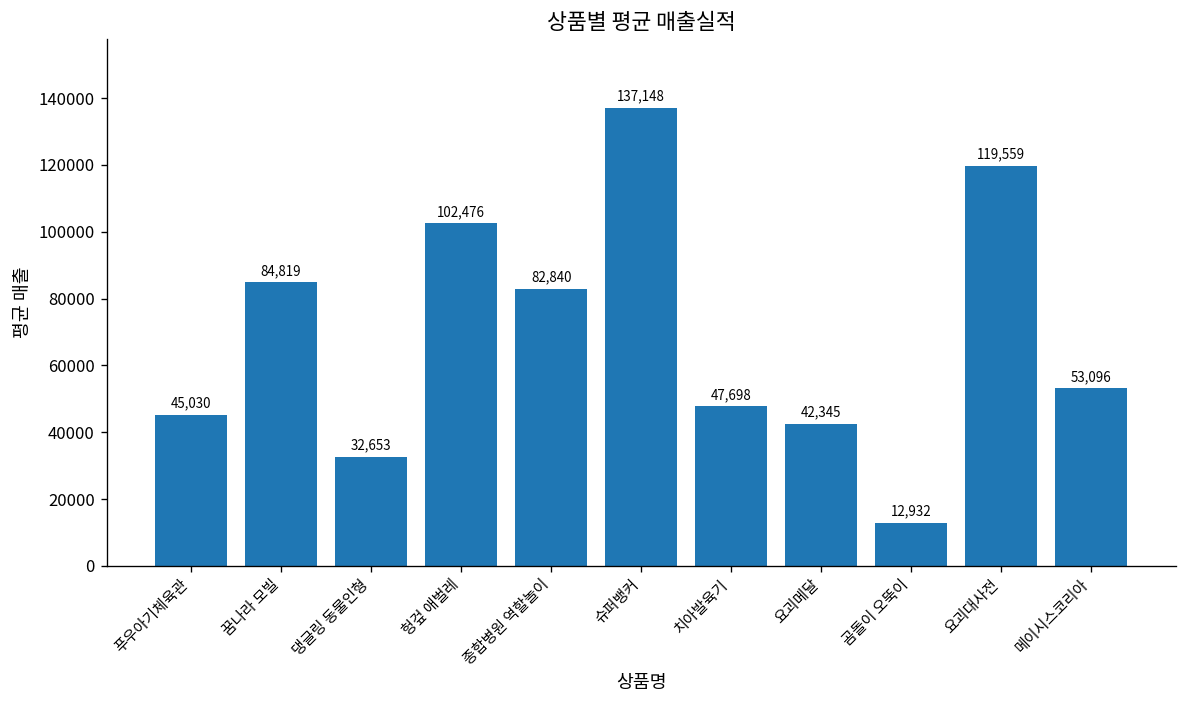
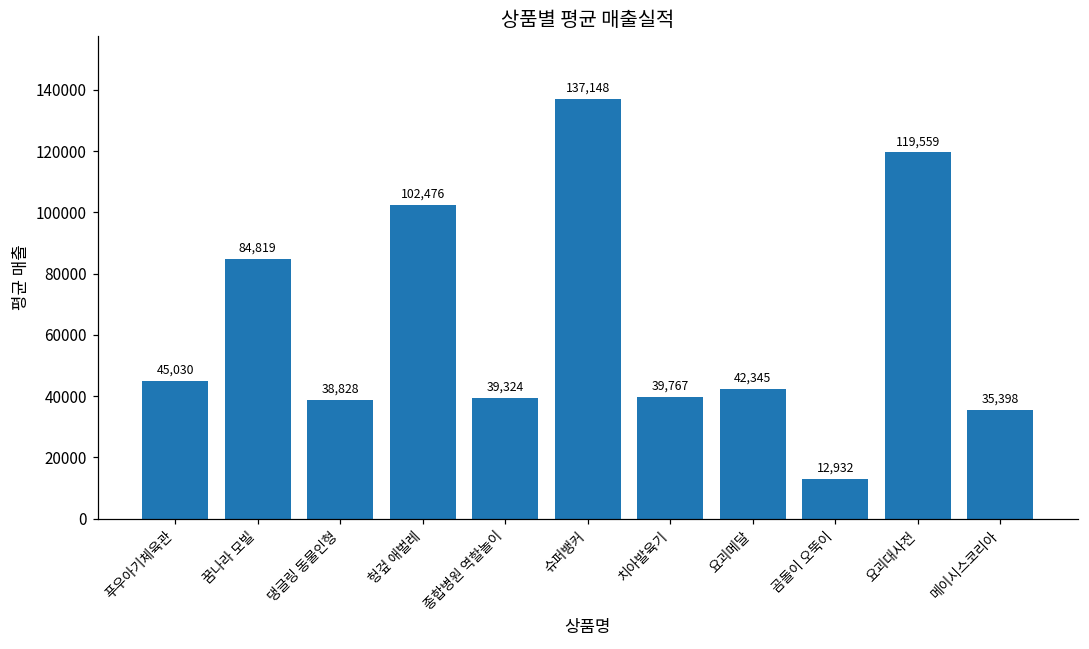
댕글링 동물인형: 32,653 -> 38,828
종합병원 역할놀이: 82,840 -> 39,324
치아발육기: 47,698 -> 39,767
메이시스코리아: 53,096 -> 35,398
